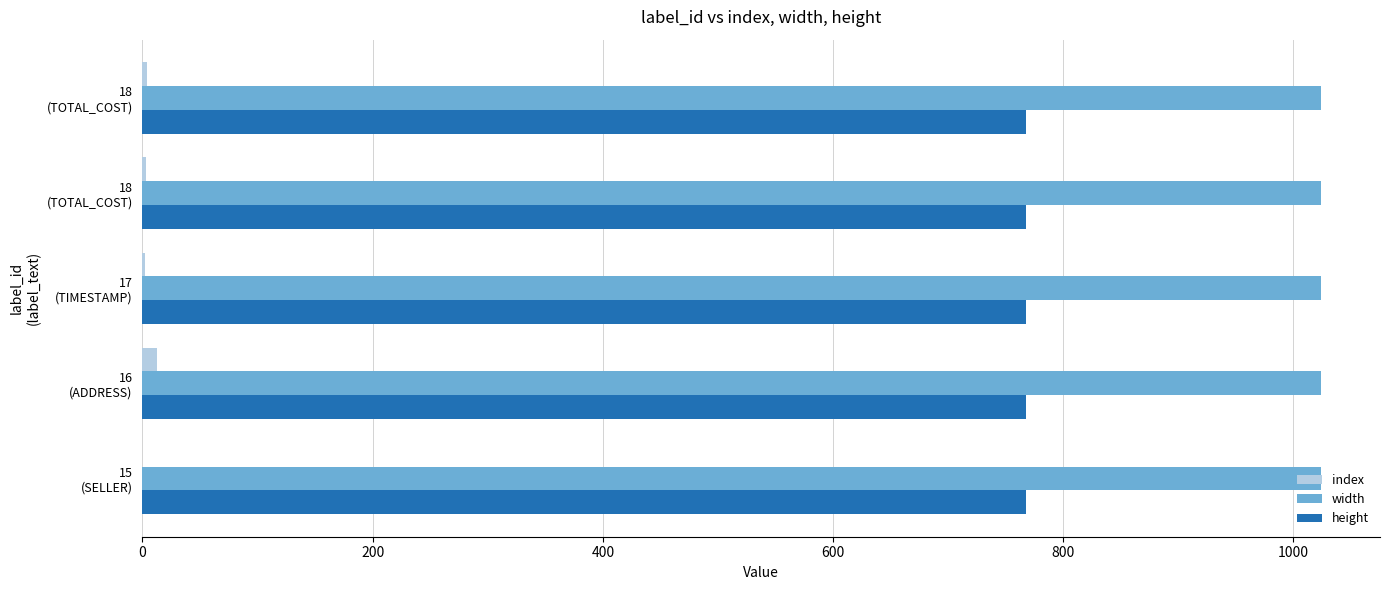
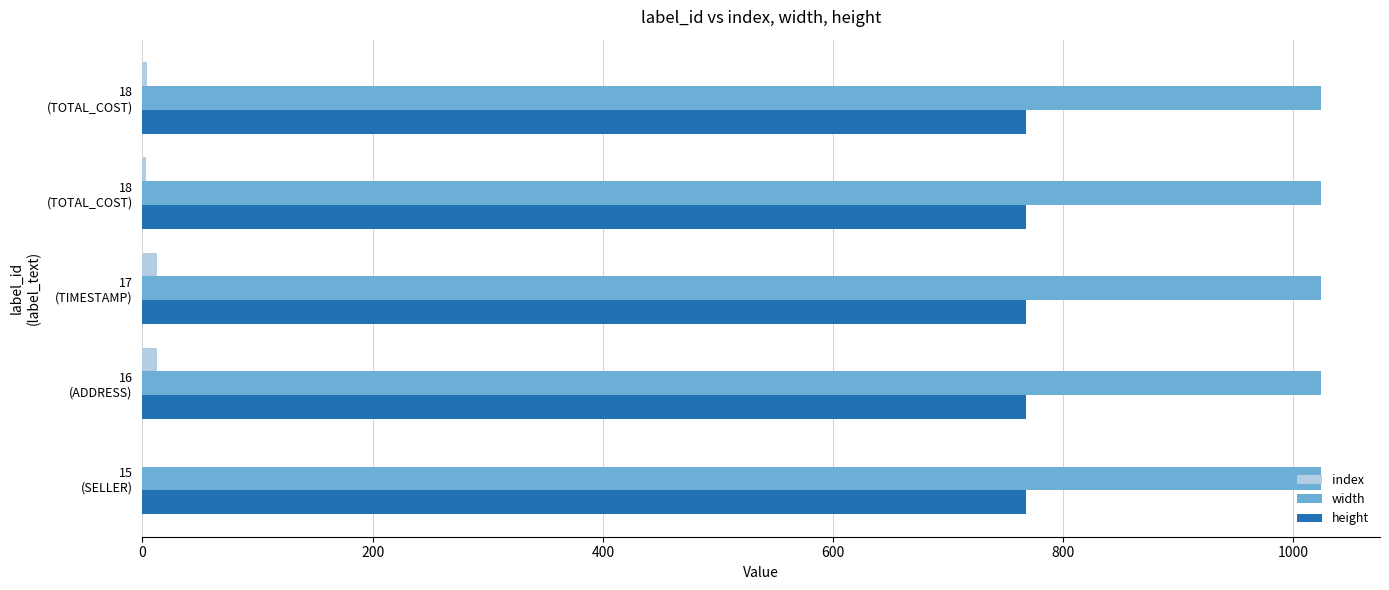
index, 17 (TIMESTAMP): 2 -> 13
